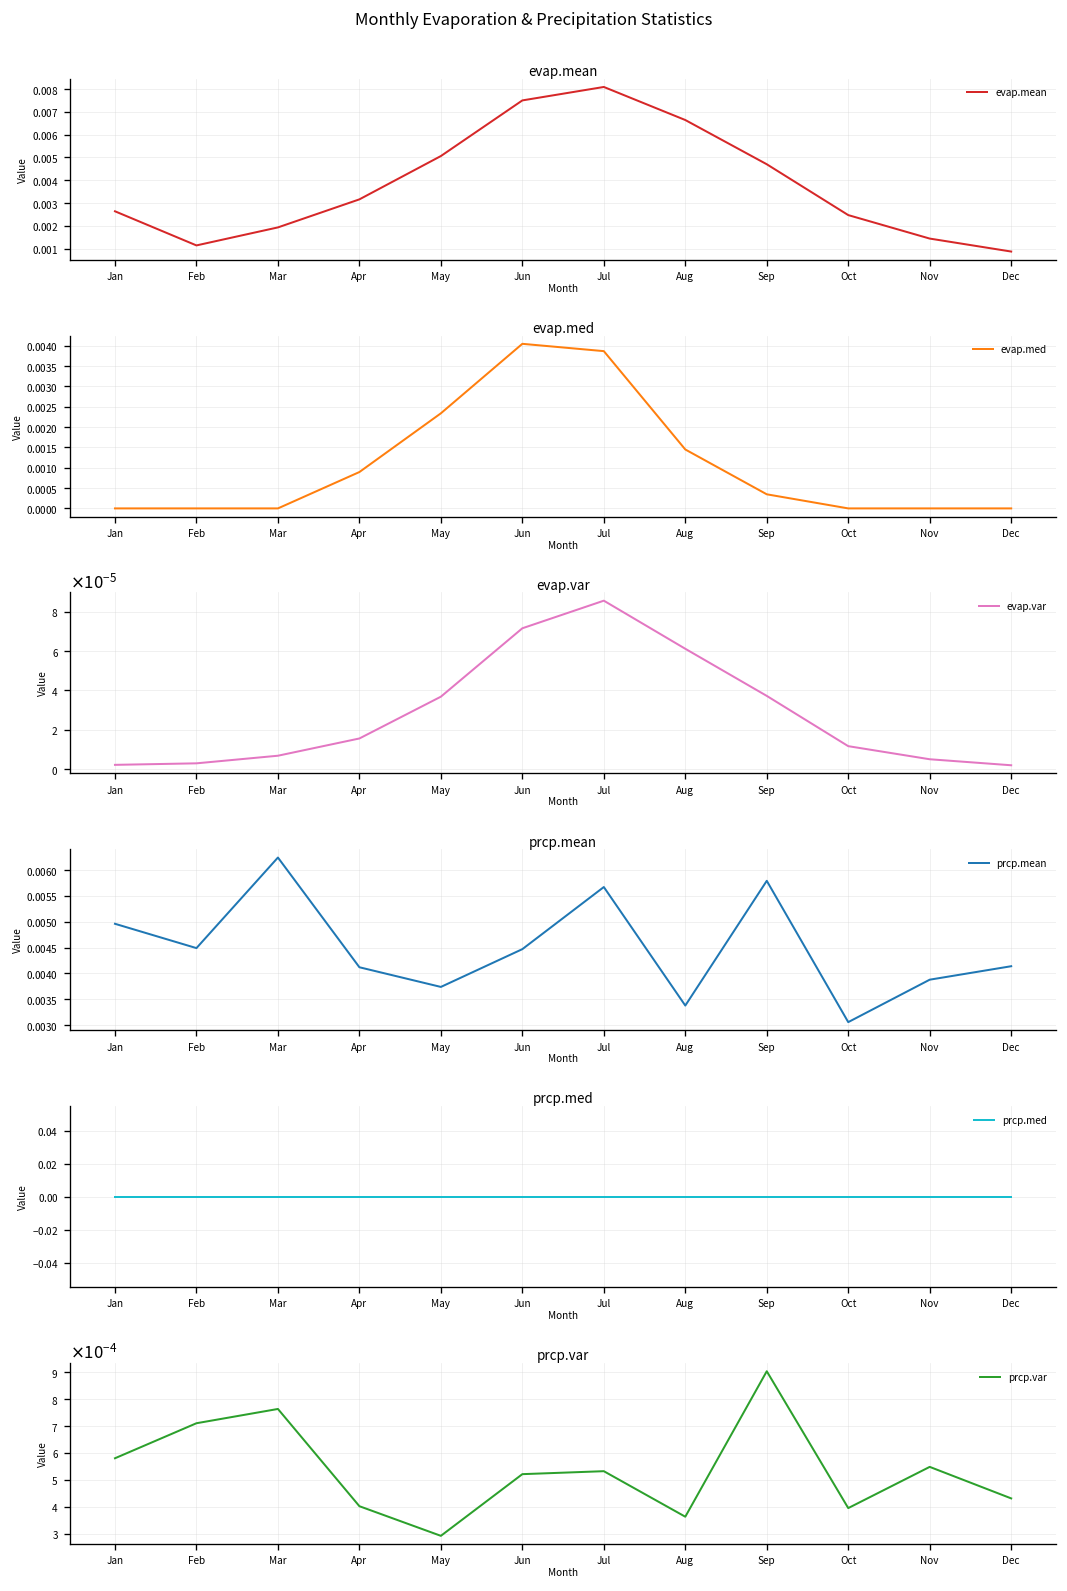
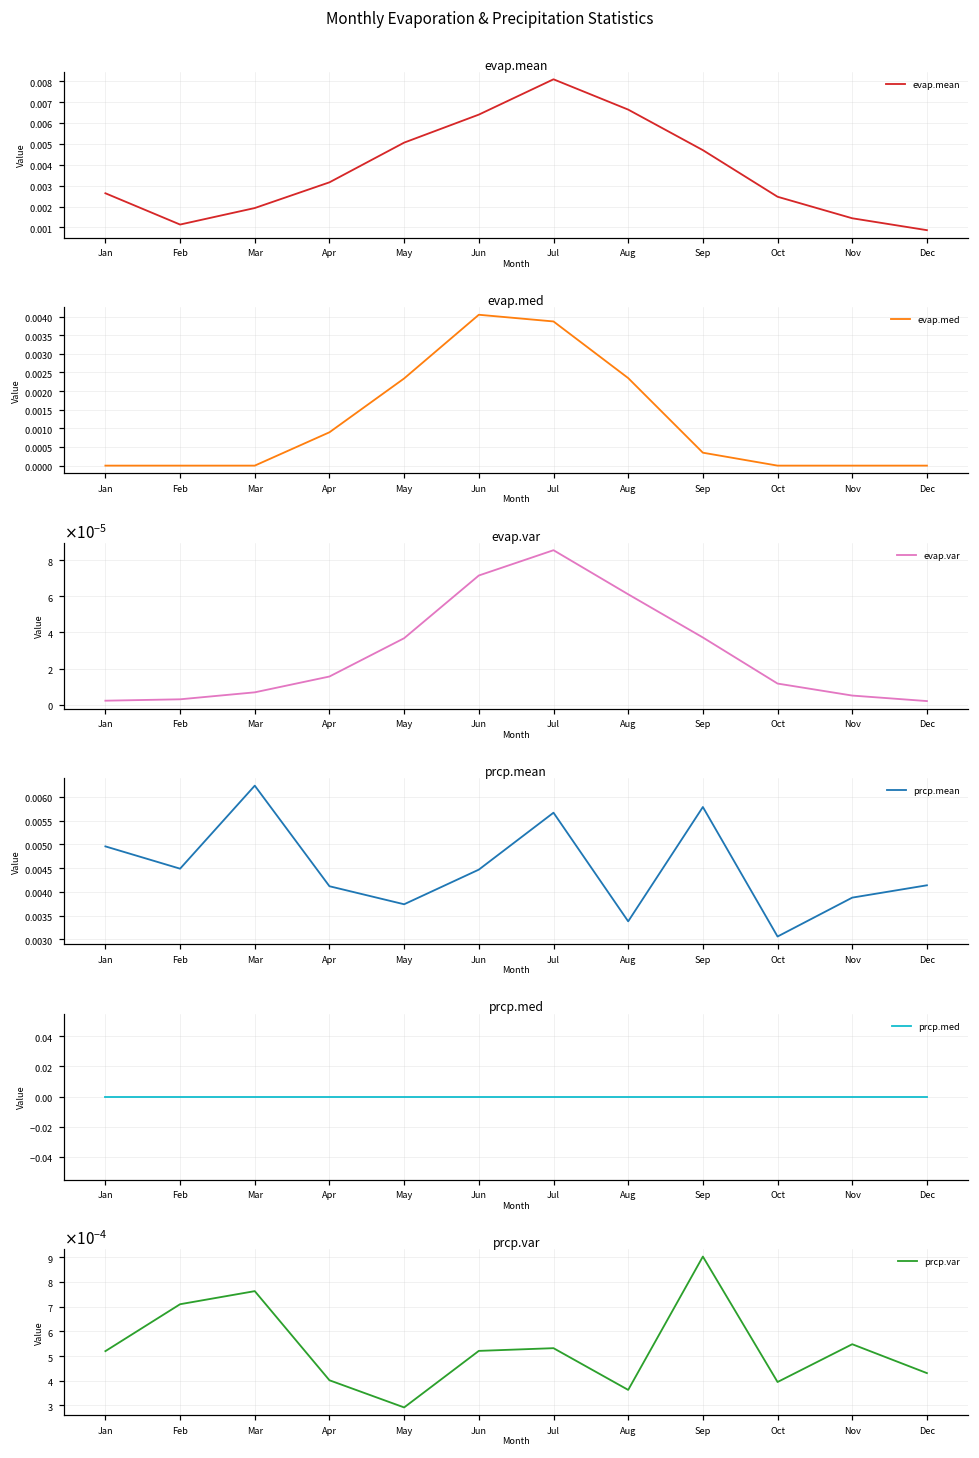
evap.mean, Jun: 0.0075 -> 0.0064
evap.med, Aug: 0.0015 -> 0.0024
prcp.var, Jan: 0.00058 -> 0.00052
